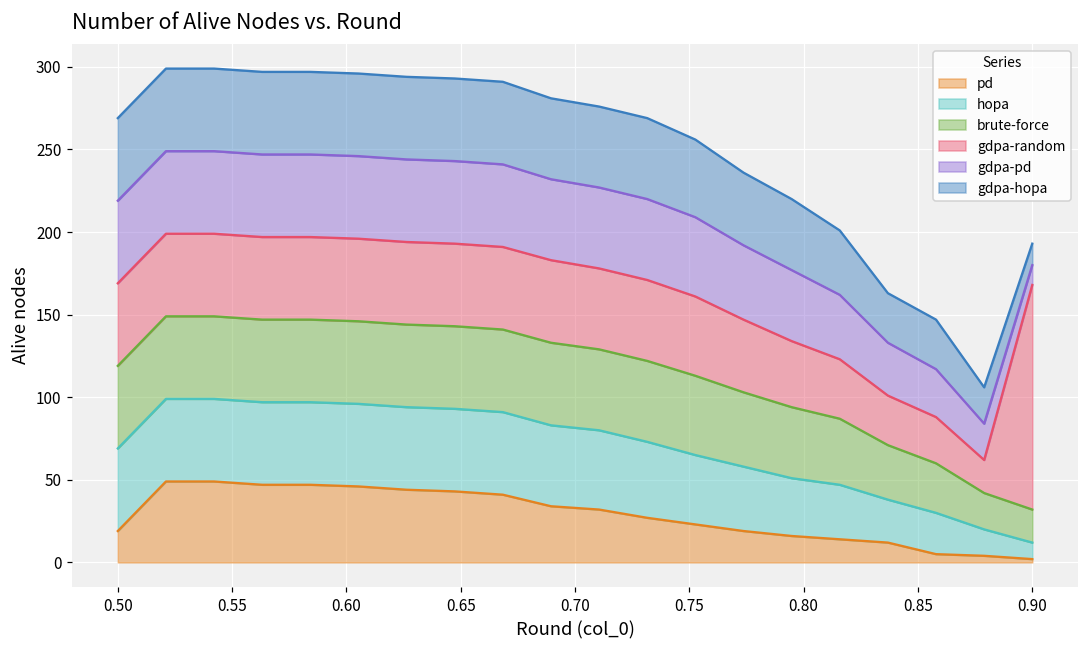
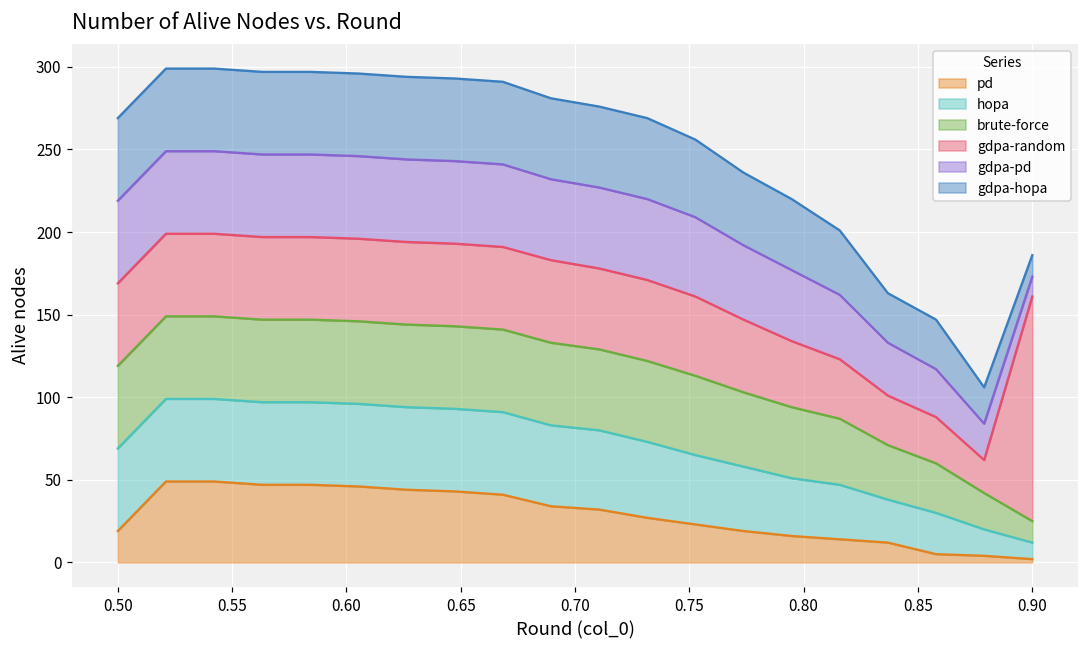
brute-force, 0.90: 20 -> 13
